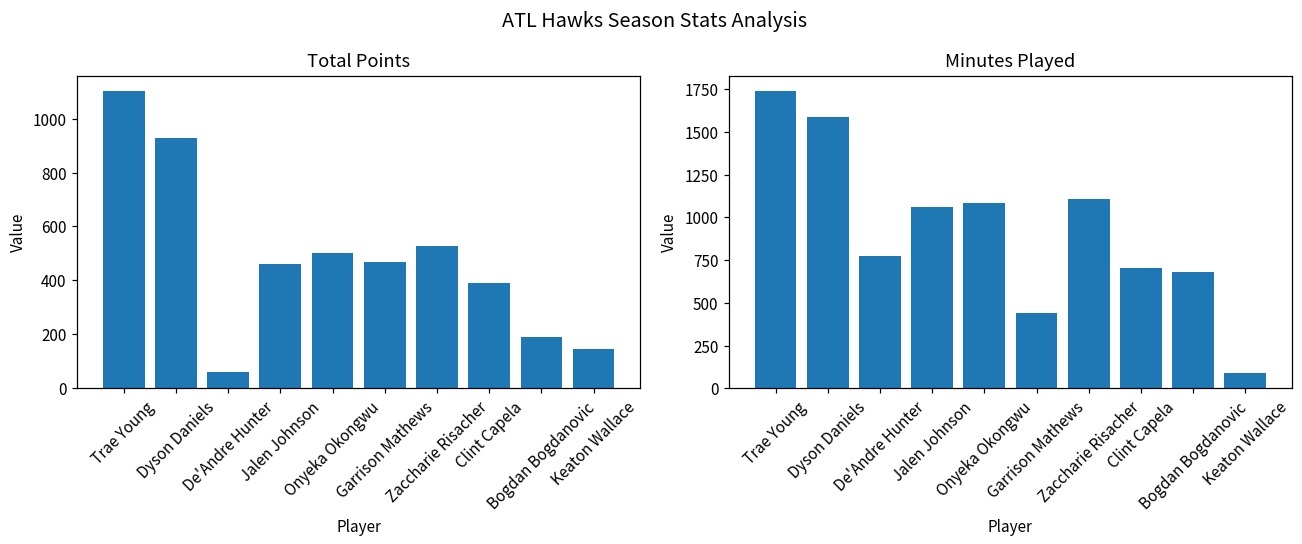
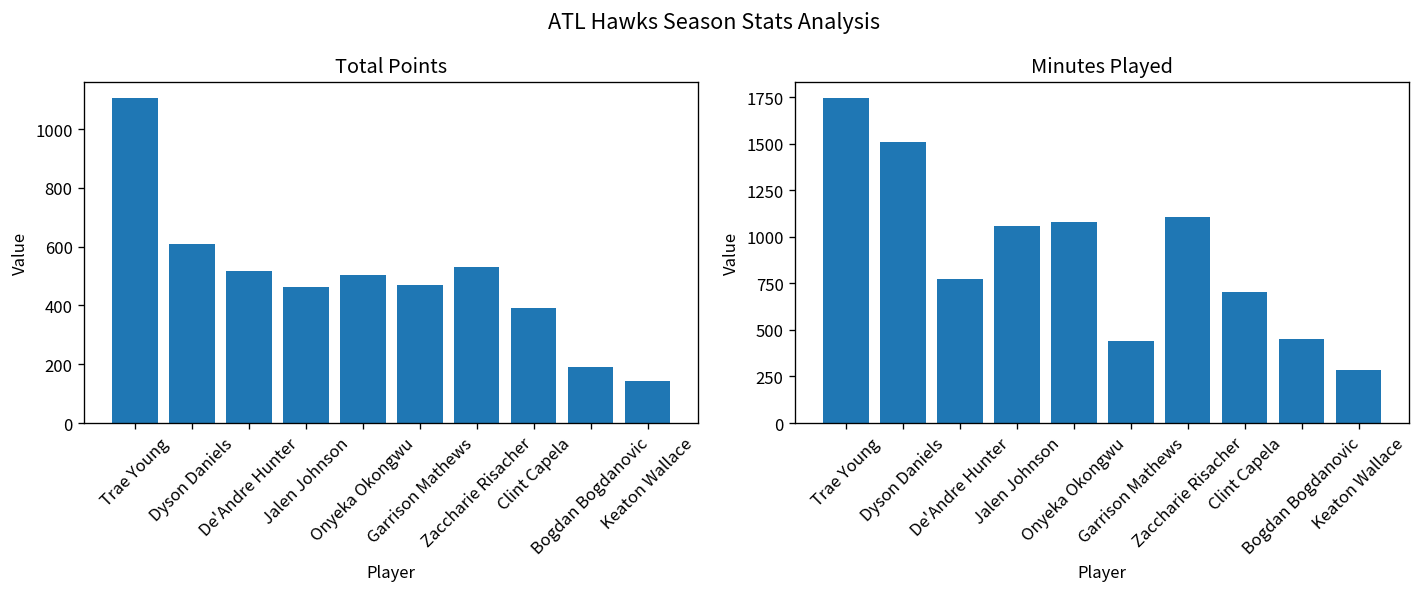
Total Points, Dyson Daniels: 930 -> 610
Total Points, De'Andre Hunter: 60 -> 520
Minutes Played, Dyson Daniels: 1590 -> 1510
Minutes Played, Bogdan Bogdanovic: 680 -> 450
Minutes Played, Keaton Wallace: 90 -> 280
